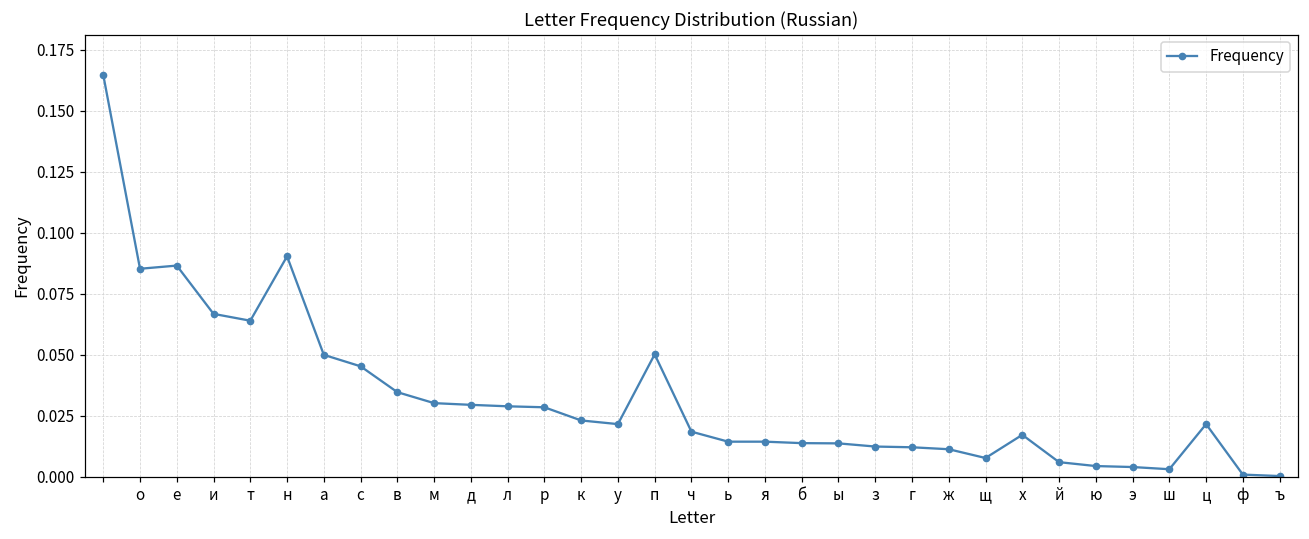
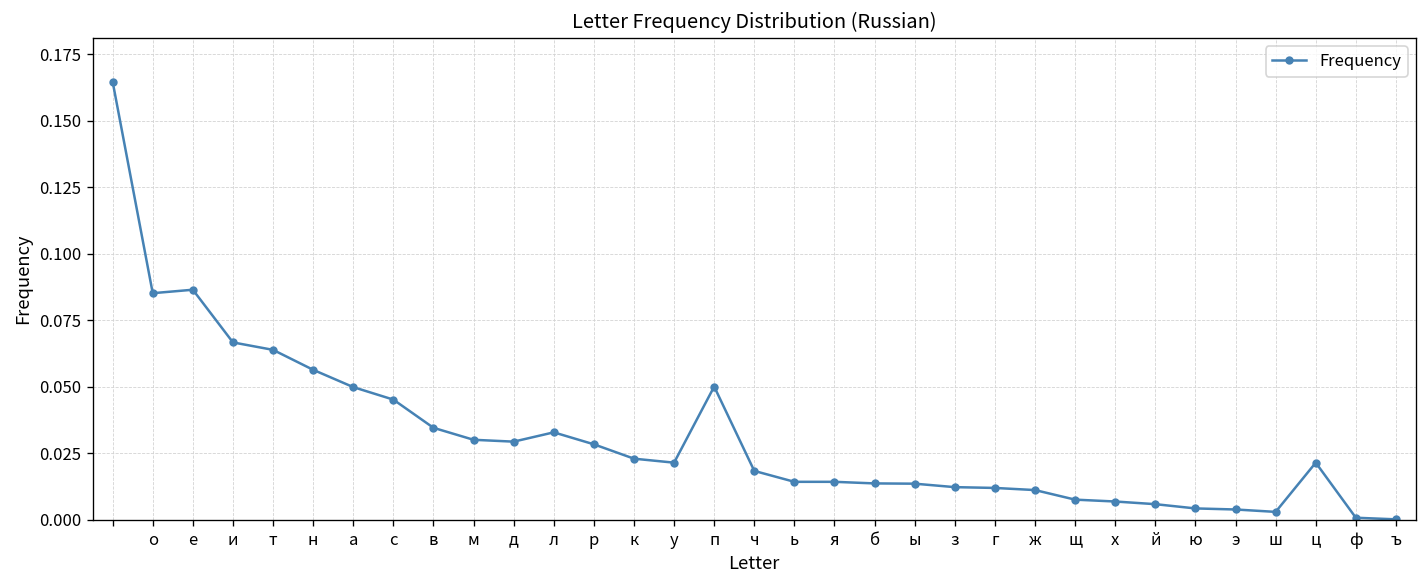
н: 0.090 -> 0.056
л: 0.029 -> 0.033
х: 0.017 -> 0.007
